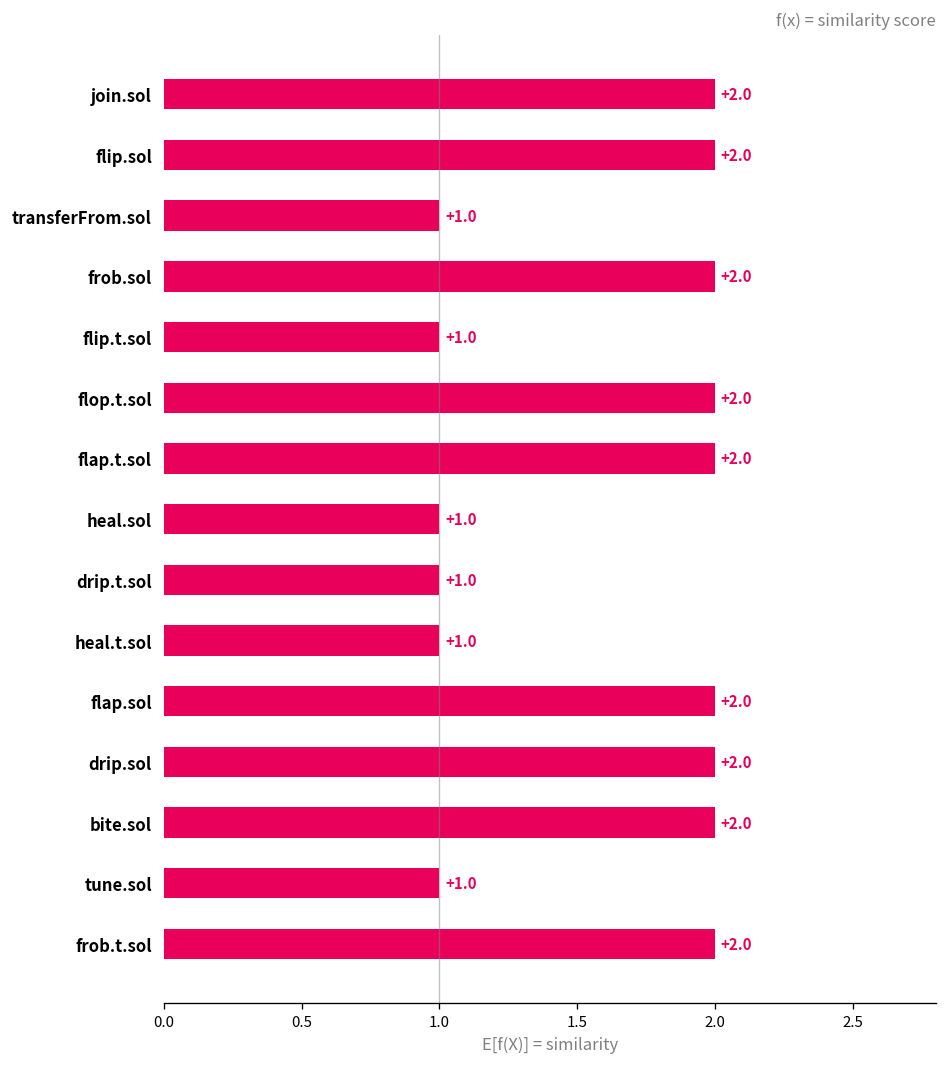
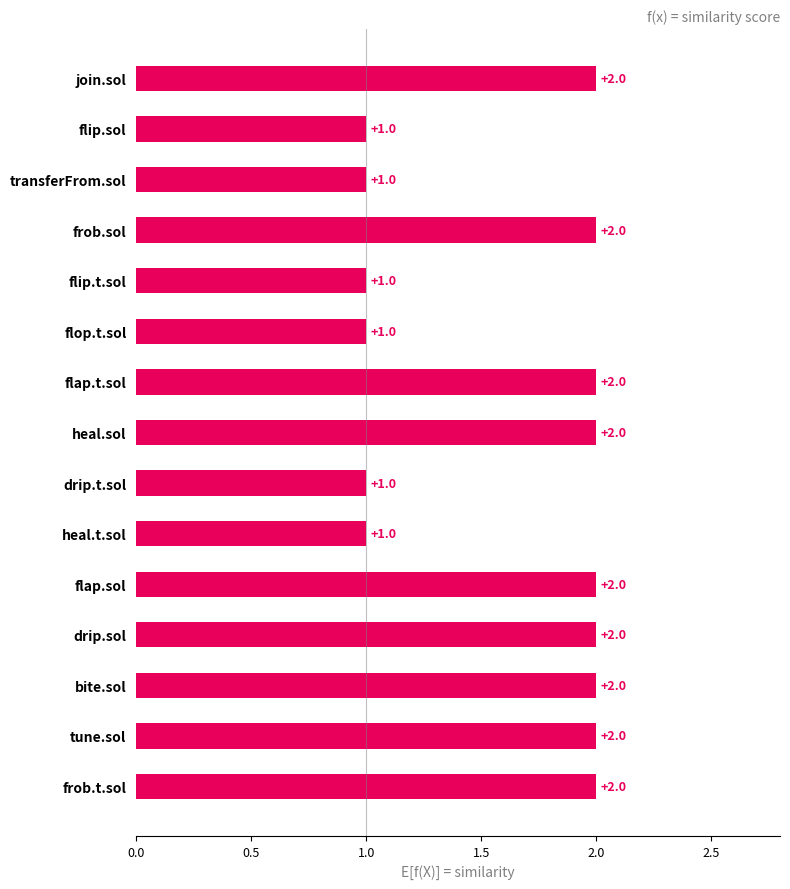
flip.sol: +2.0 -> +1.0
flop.t.sol: +2.0 -> +1.0
heal.sol: +1.0 -> +2.0
tune.sol: +1.0 -> +2.0
